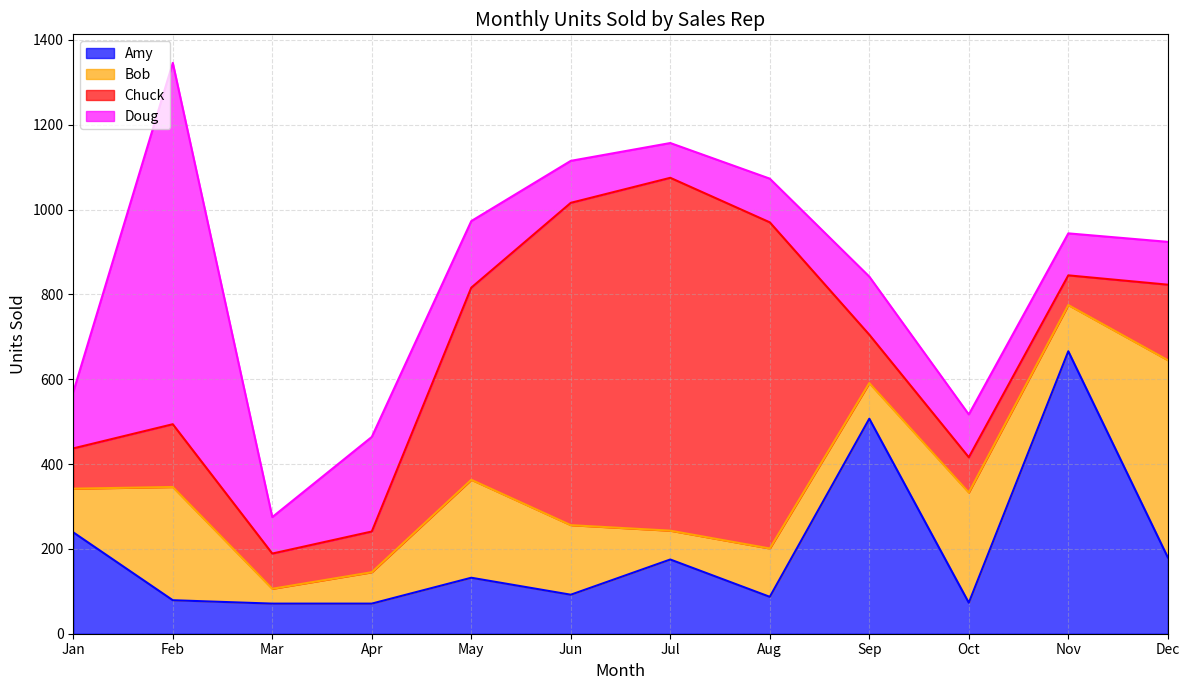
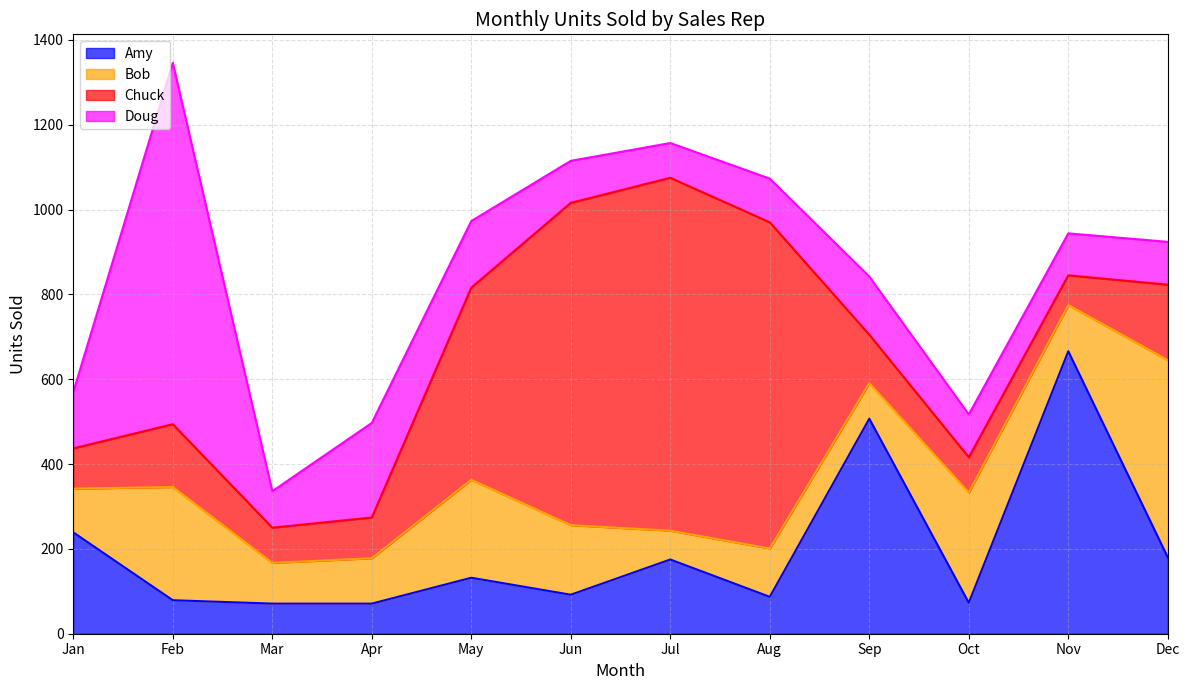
Bob, Mar: 40 -> 100
Bob, Apr: 70 -> 110
